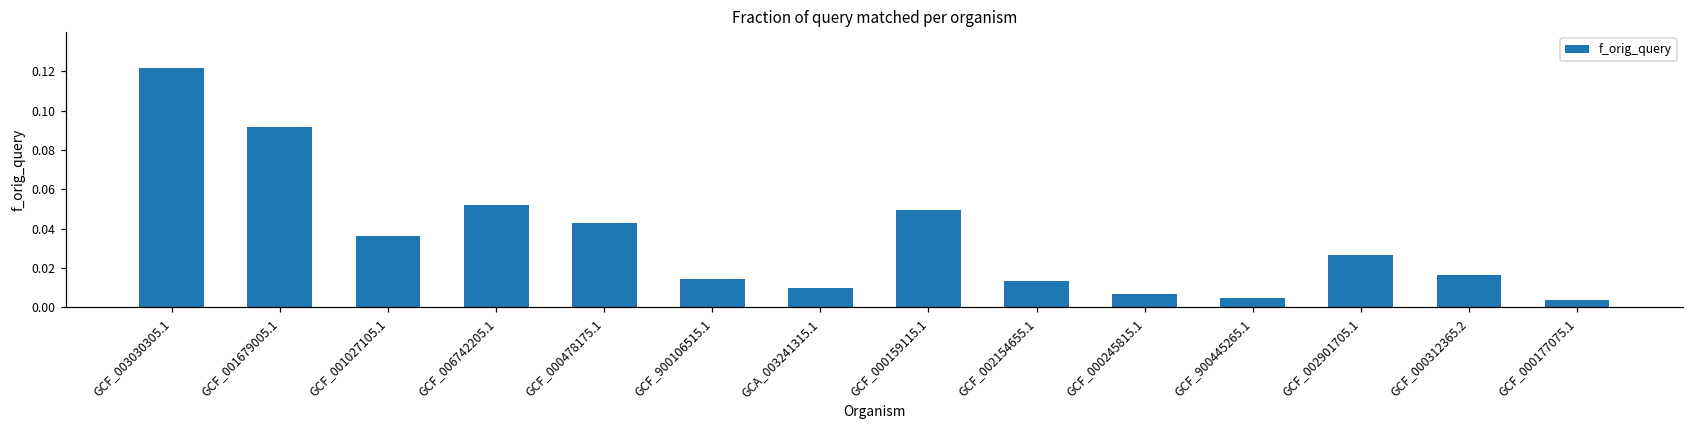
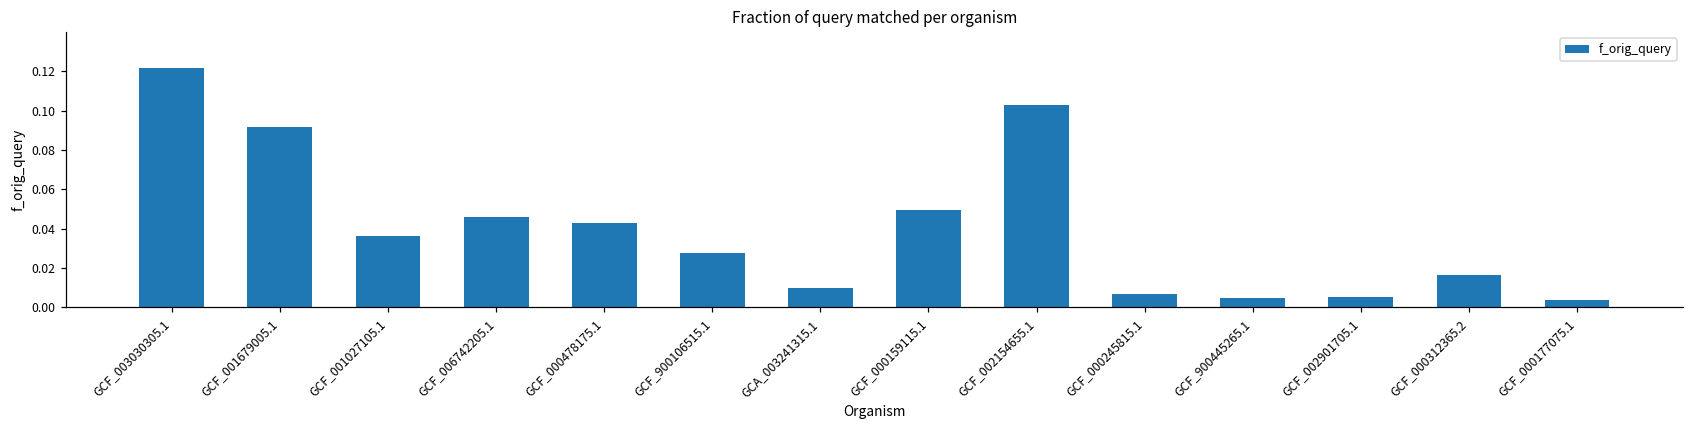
GCF_006742205.1: 0.052 -> 0.046
GCF_900106515.1: 0.014 -> 0.028
GCF_002154655.1: 0.013 -> 0.103
GCF_002901705.1: 0.027 -> 0.005
